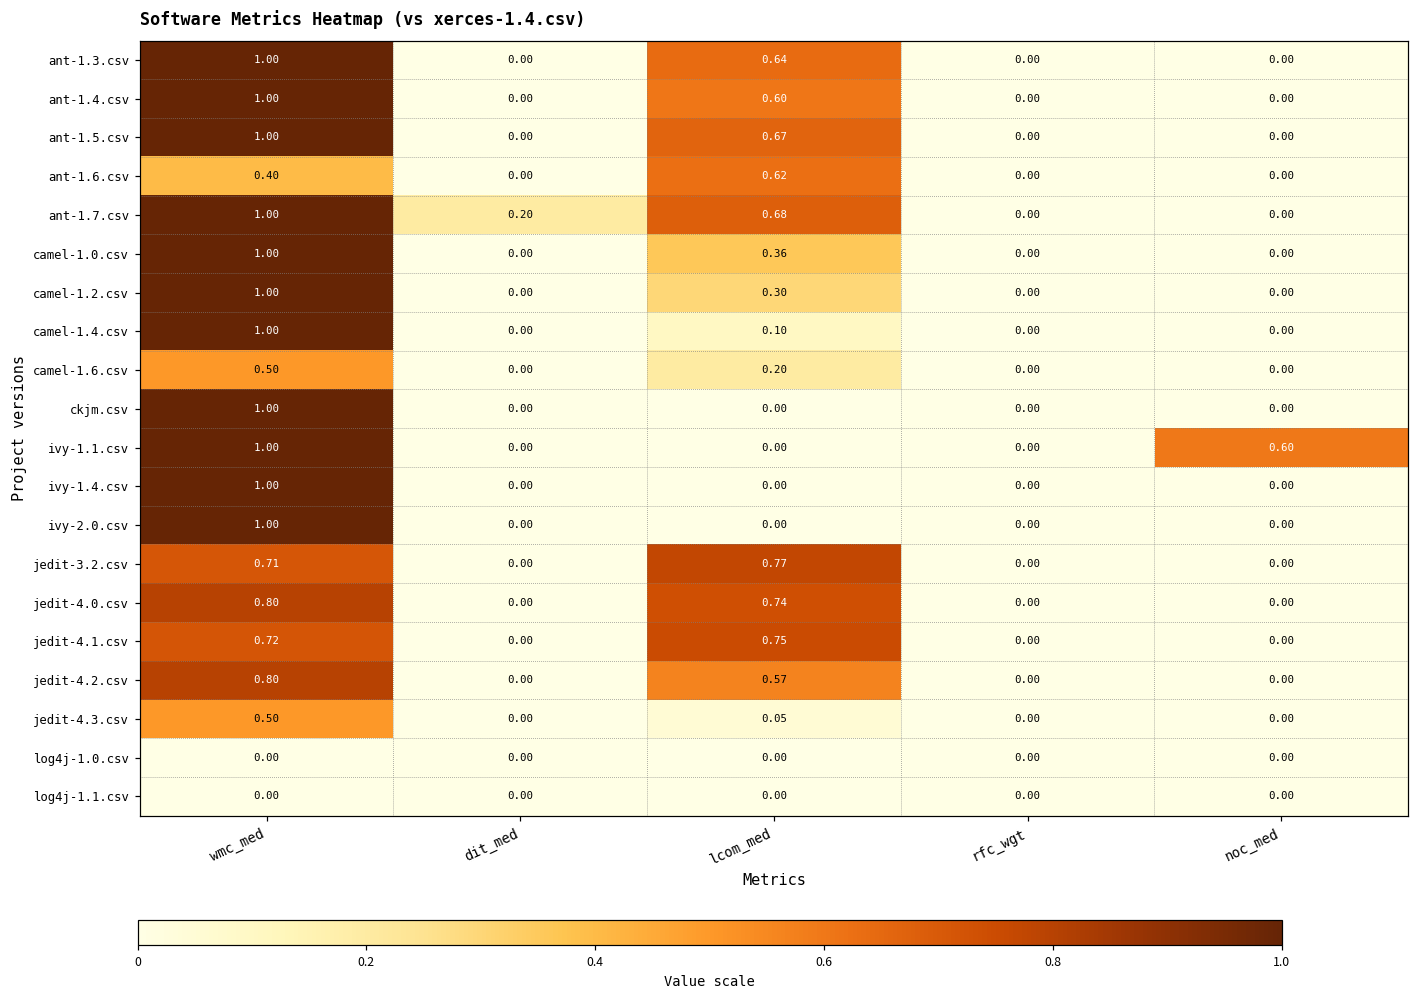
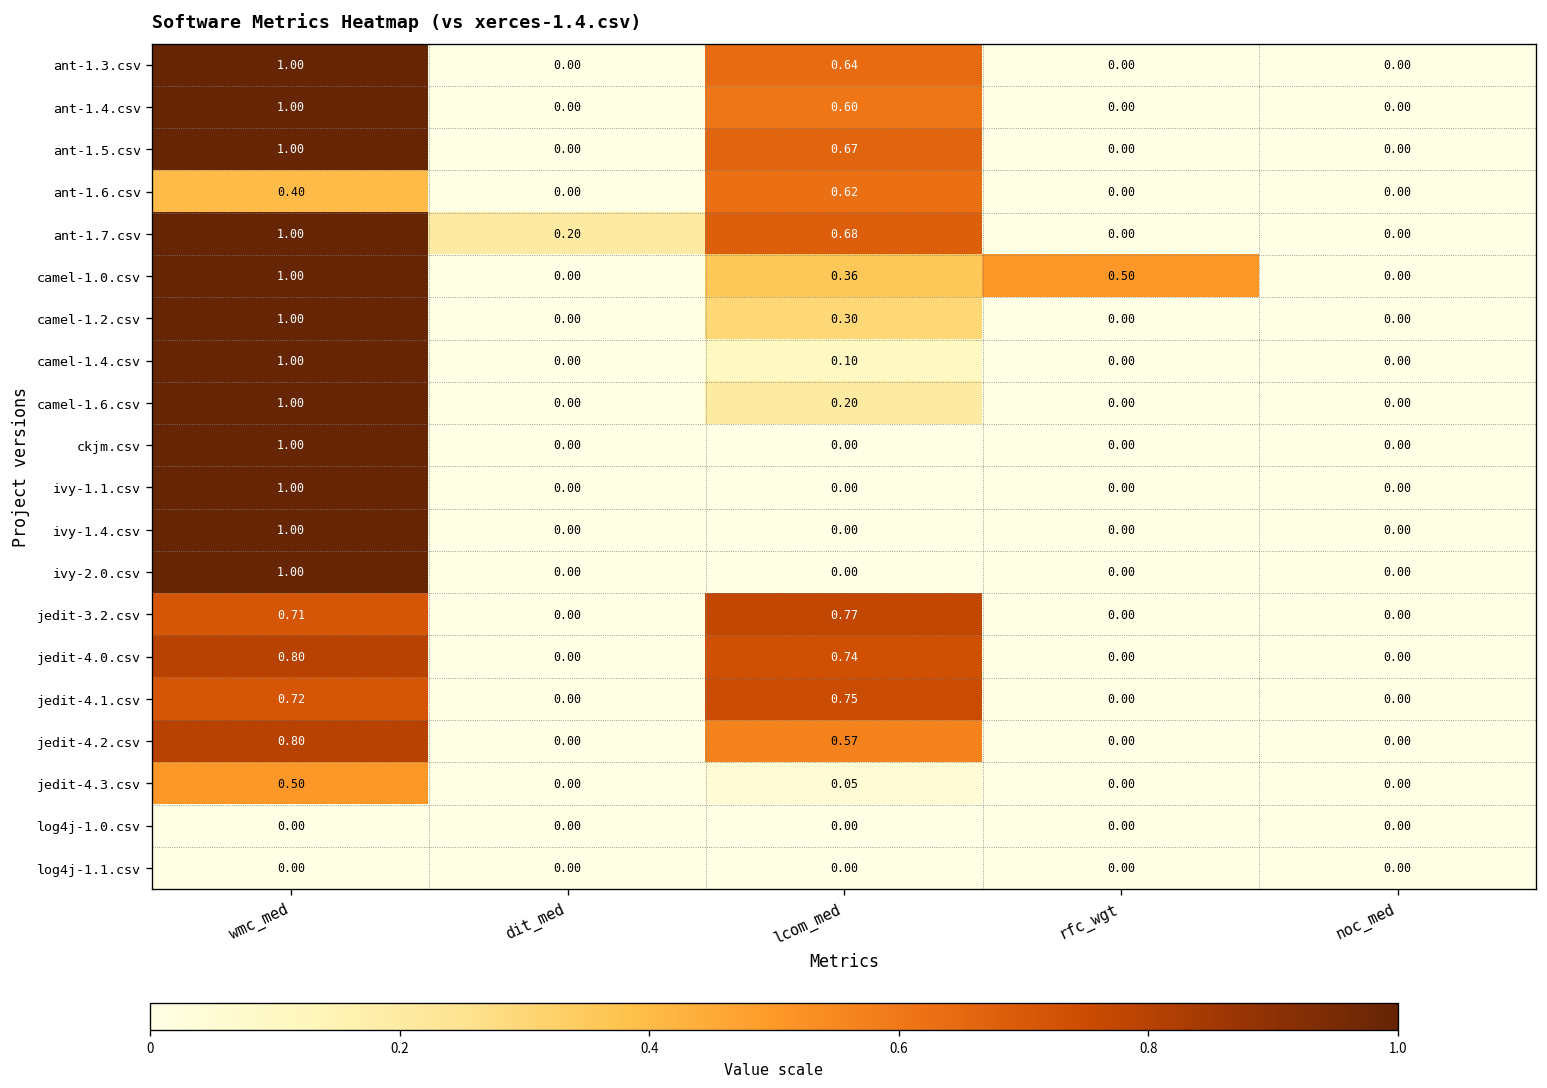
camel-1.0.csv, rfc_wgt: 0.00 -> 0.50
camel-1.6.csv, wmc_med: 0.50 -> 1.00
ivy-1.1.csv, noc_med: 0.60 -> 0.00
